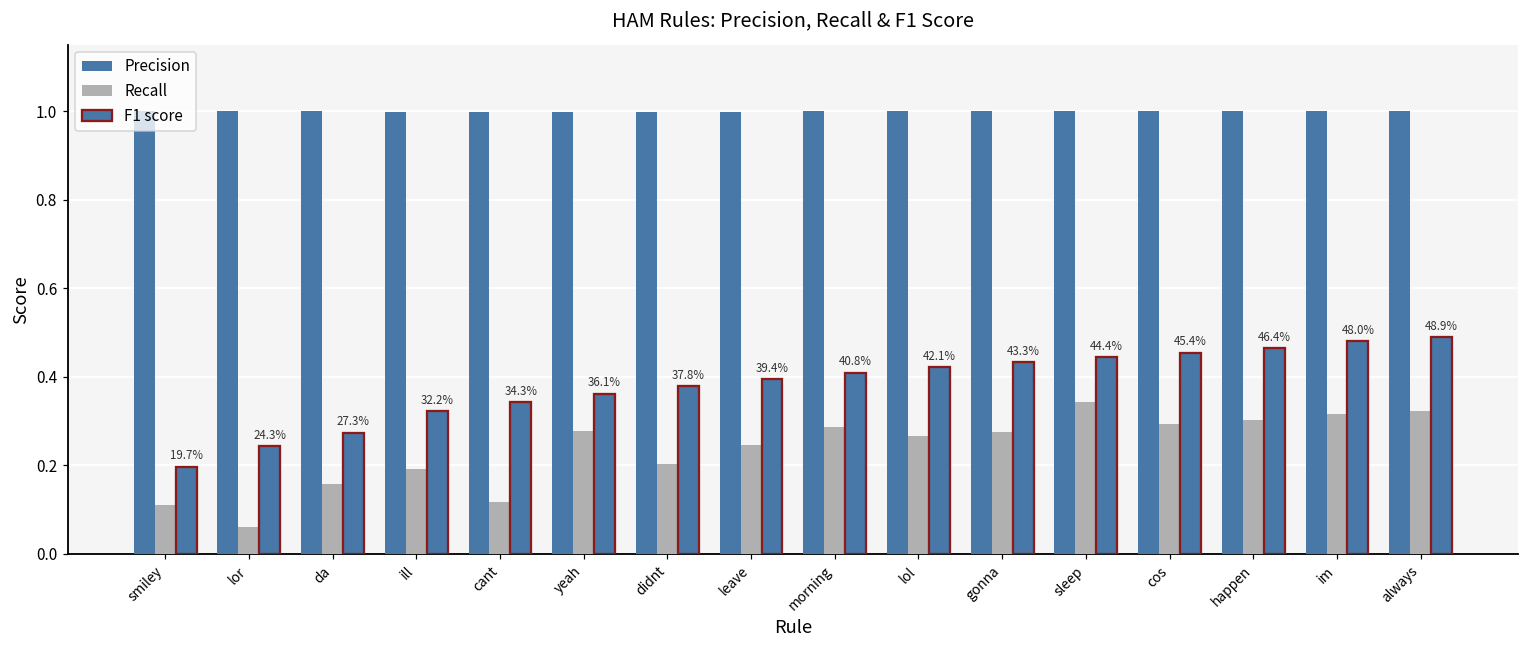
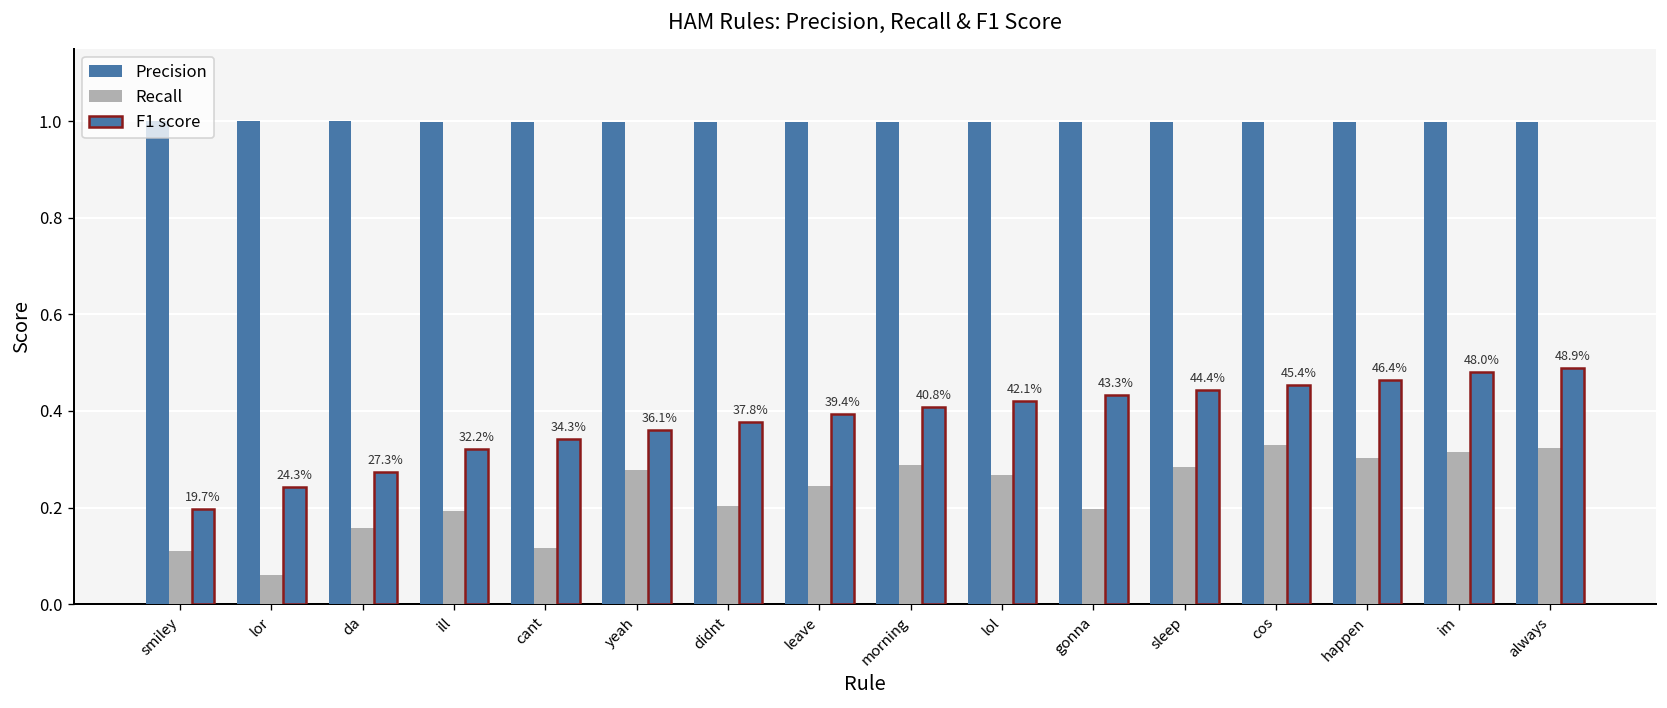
Recall, gonna: 0.28 -> 0.20
Recall, sleep: 0.34 -> 0.29
Recall, cos: 0.29 -> 0.33
